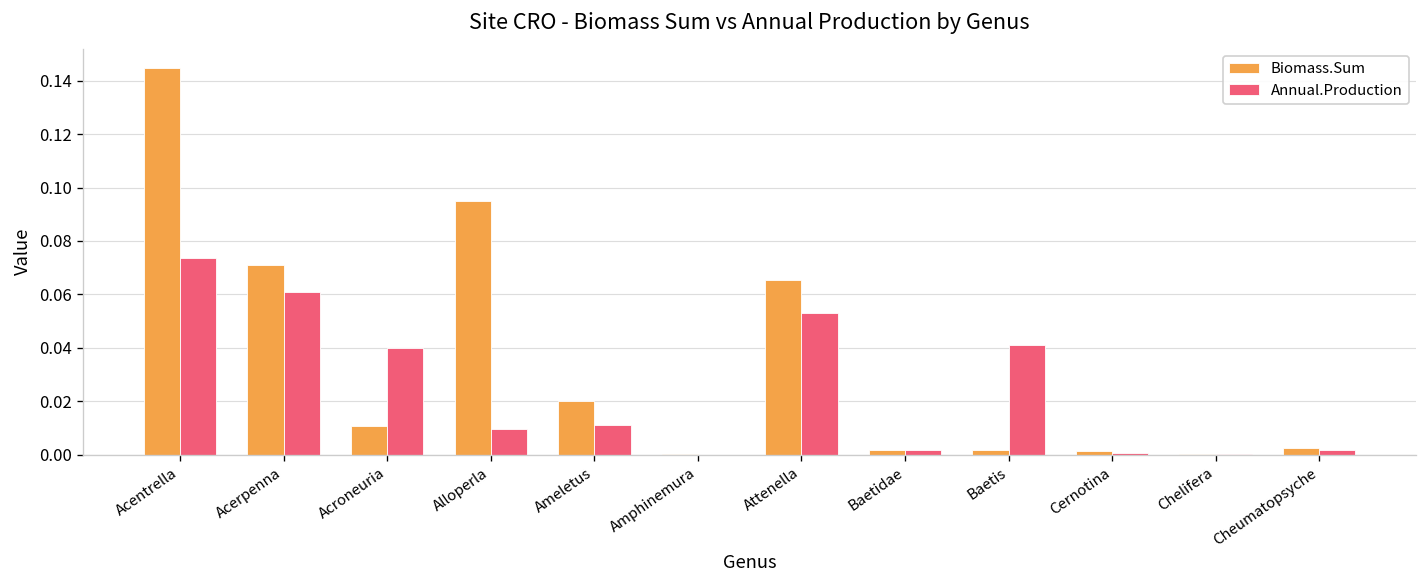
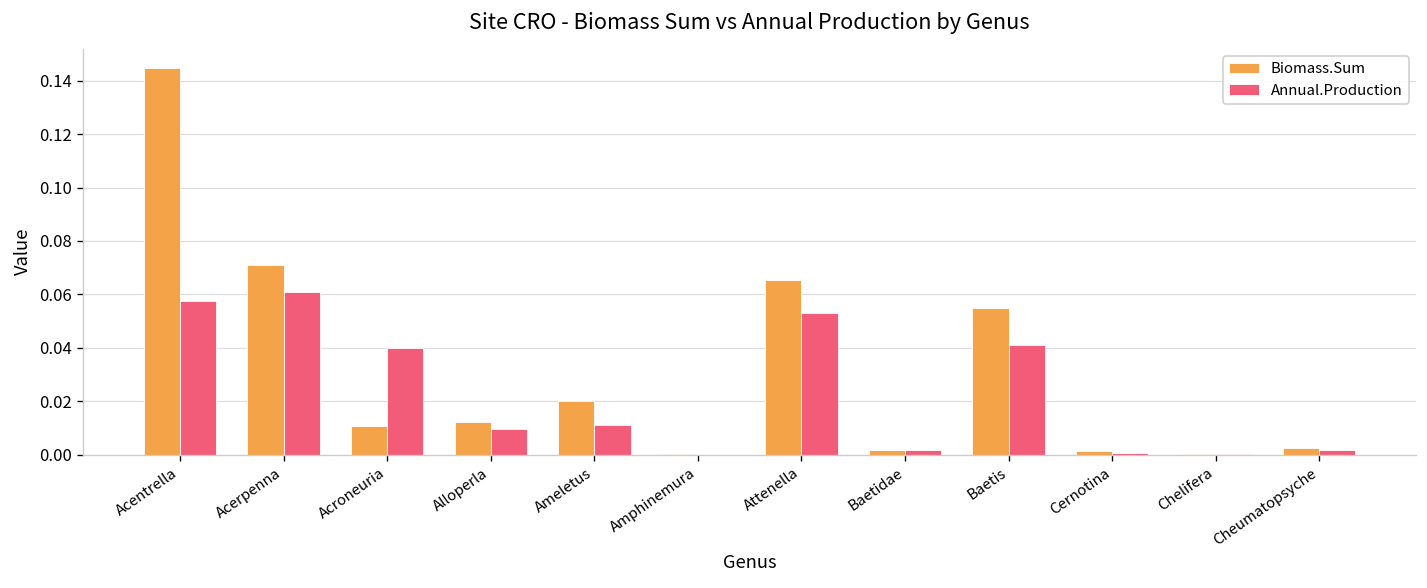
Annual.Production, Acentrella: 0.074 -> 0.057
Biomass.Sum, Alloperla: 0.095 -> 0.012
Biomass.Sum, Baetis: 0.002 -> 0.055
